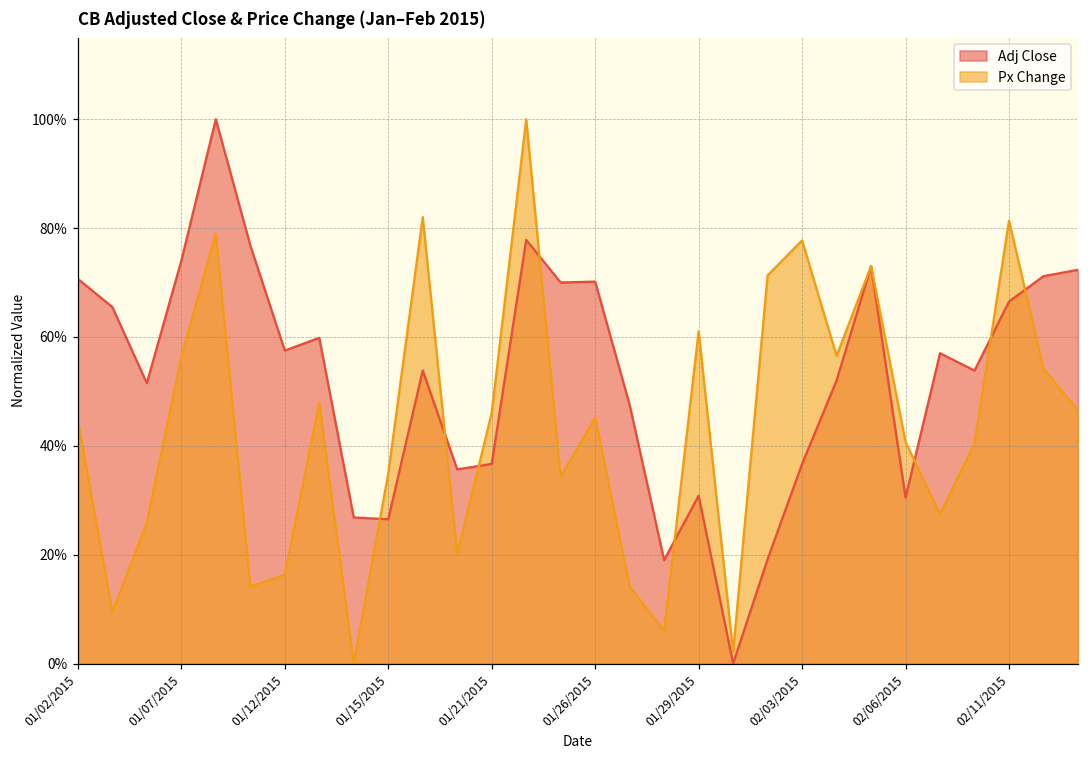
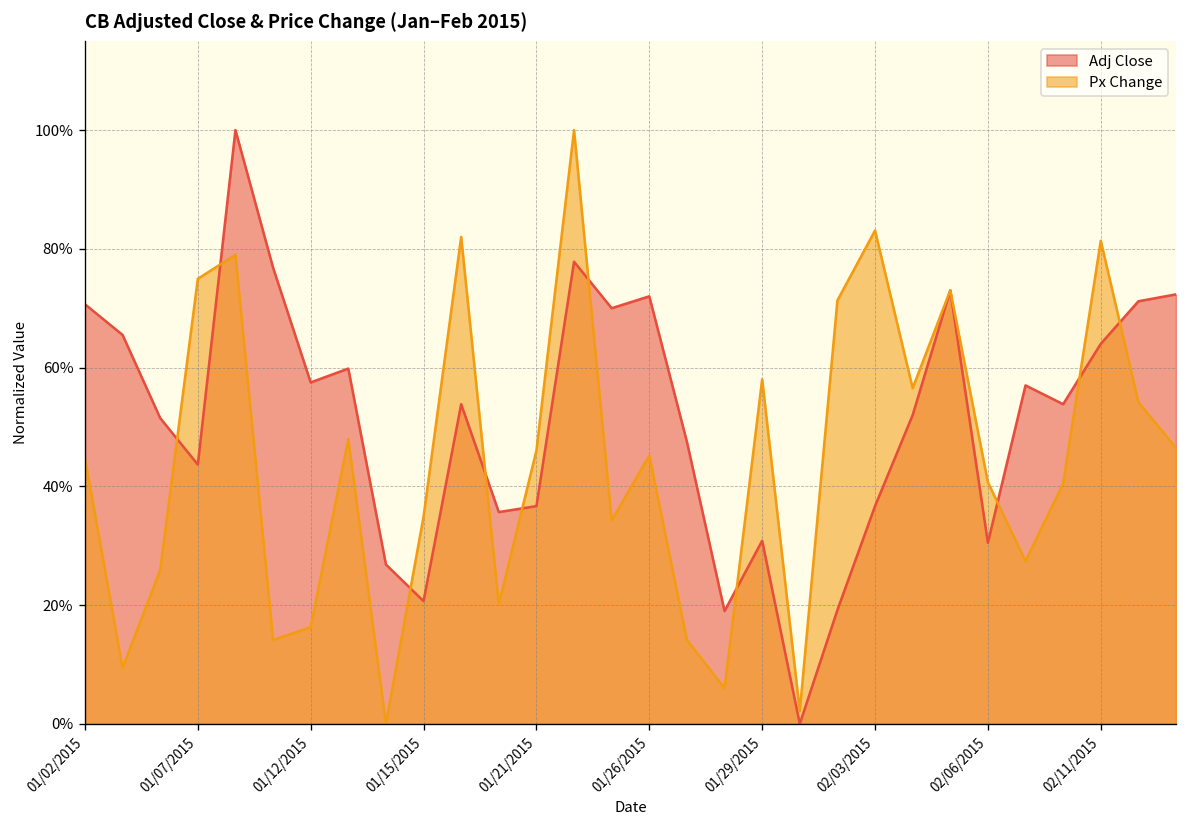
Adj Close, 01/07/2015: 74% -> 44%
Px Change, 01/07/2015: 56% -> 75%
Adj Close, 01/15/2015: 26% -> 21%
Adj Close, 01/26/2015: 70% -> 72%
Px Change, 01/29/2015: 61% -> 58%
Px Change, 02/03/2015: 78% -> 83%
Adj Close, 02/11/2015: 66% -> 64%
